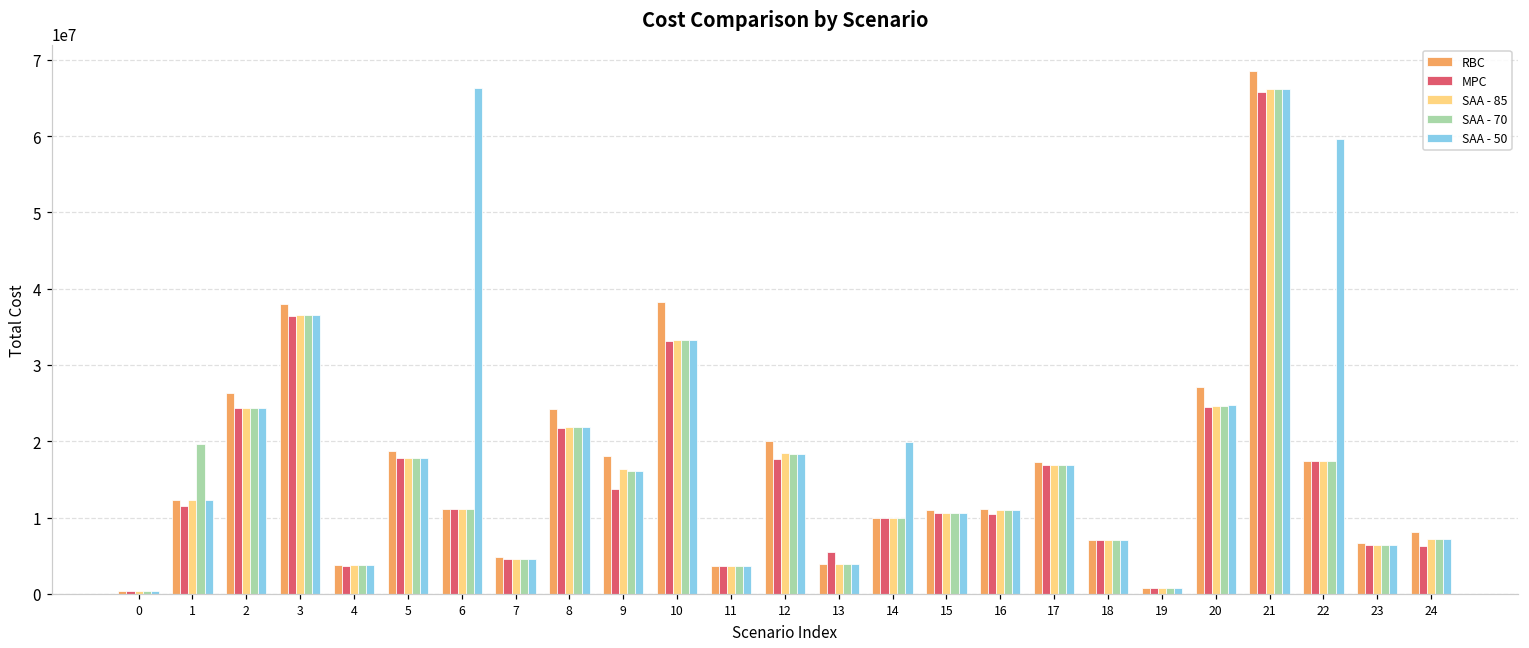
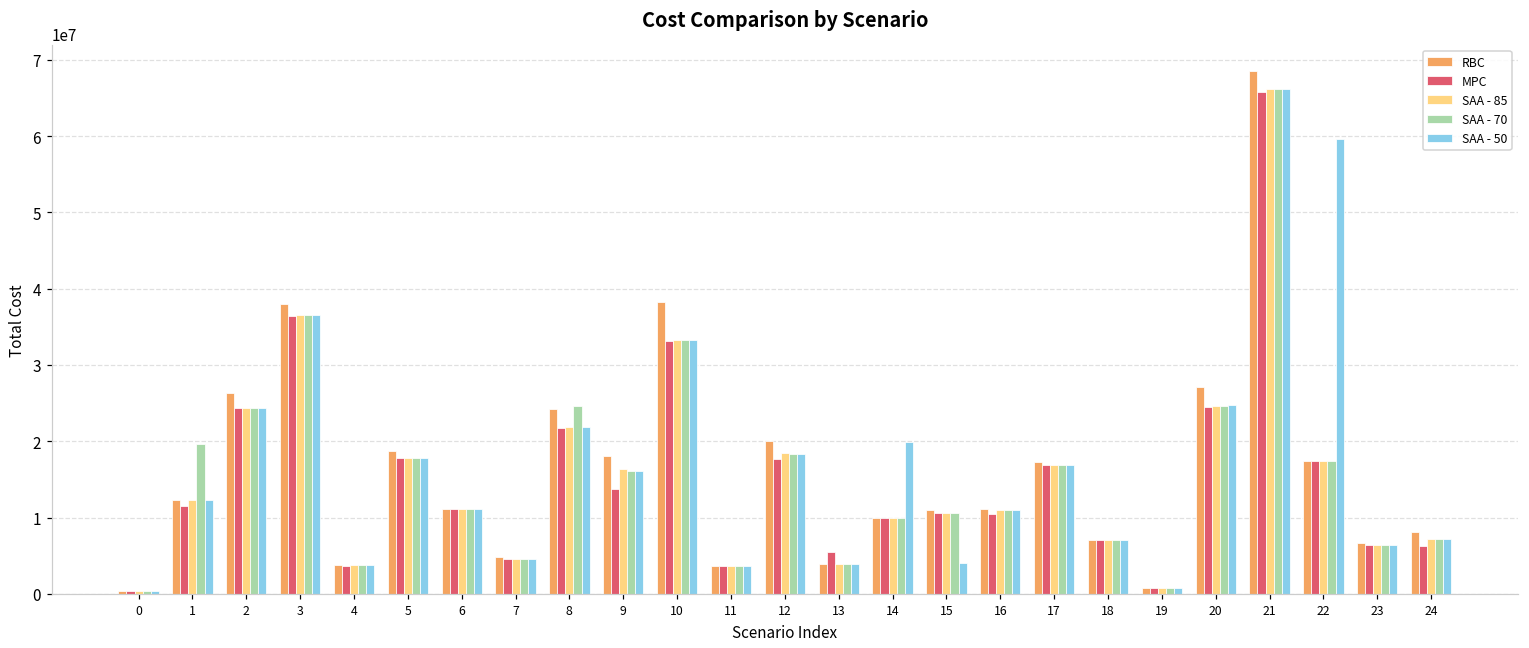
SAA - 50, 6: 66000000 -> 11000000
SAA - 70, 8: 22000000 -> 25000000
SAA - 50, 15: 11000000 -> 4000000
